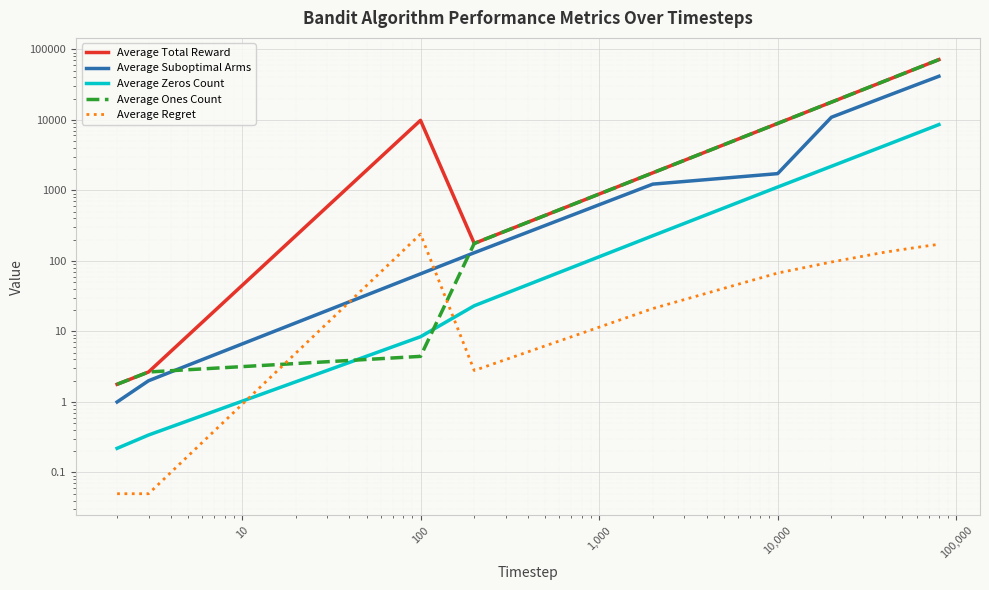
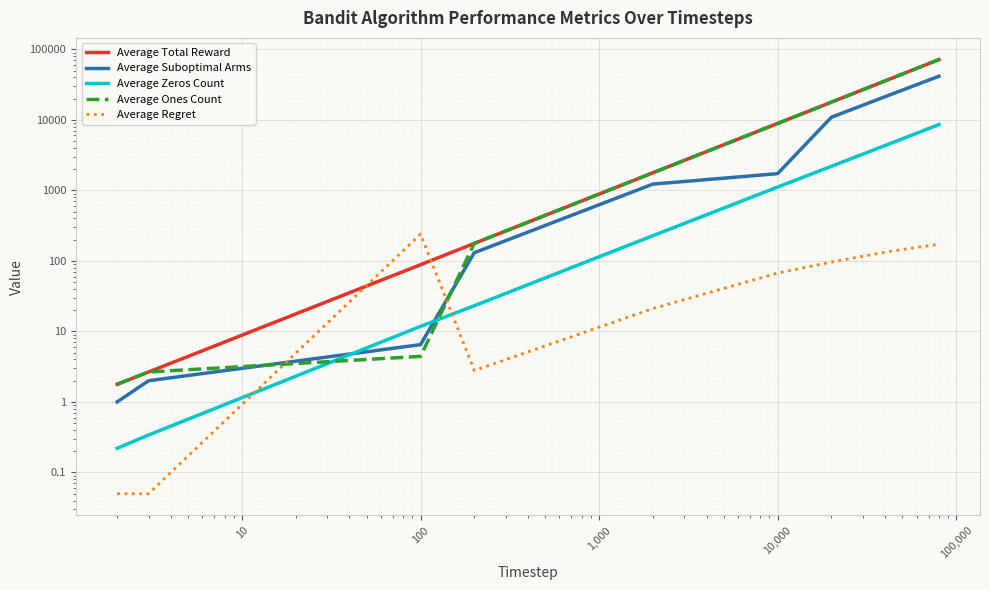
Average Total Reward, 100: 10000 -> 90
Average Suboptimal Arms, 100: 70 -> 7
Average Zeros Count, 100: 8 -> 12
